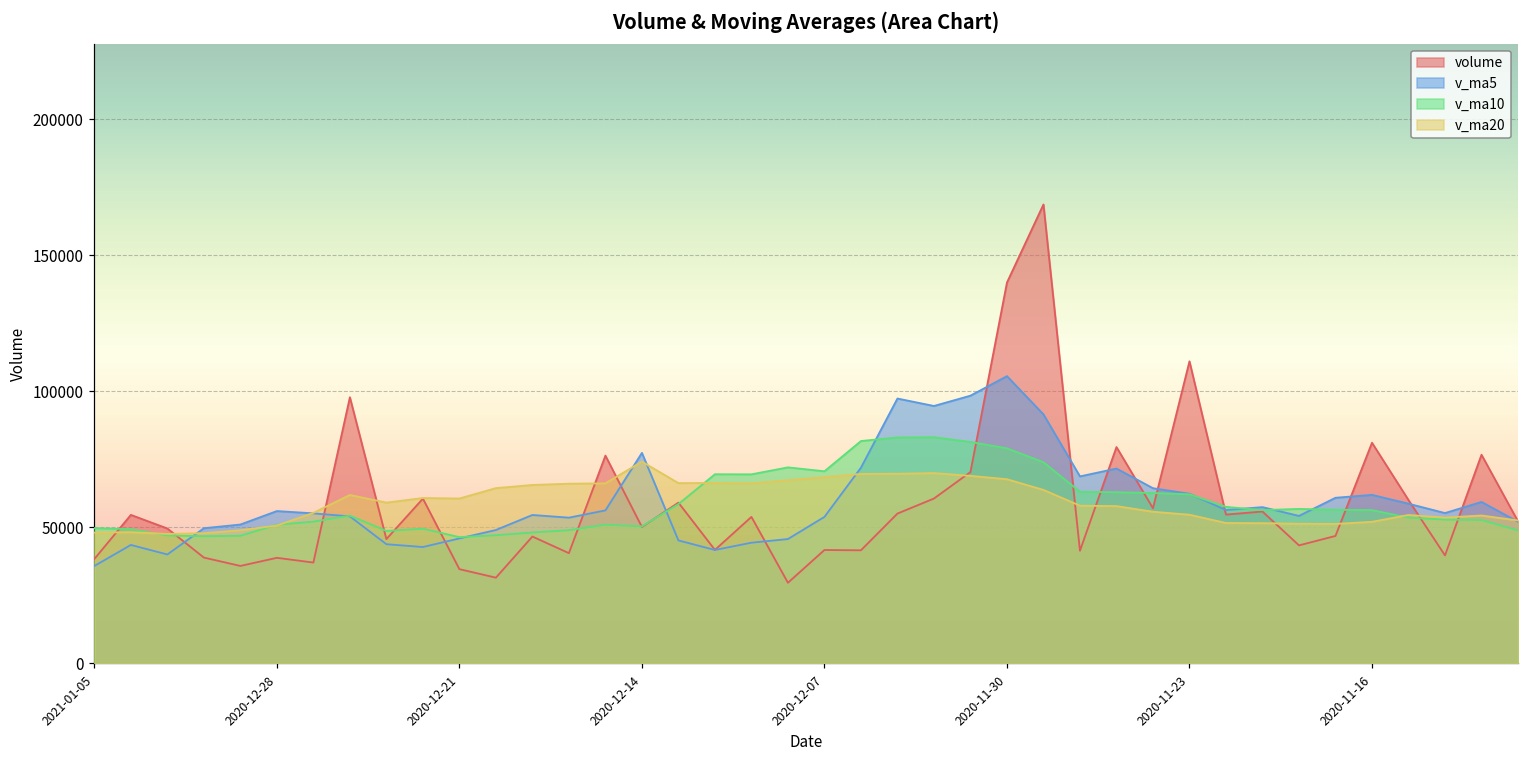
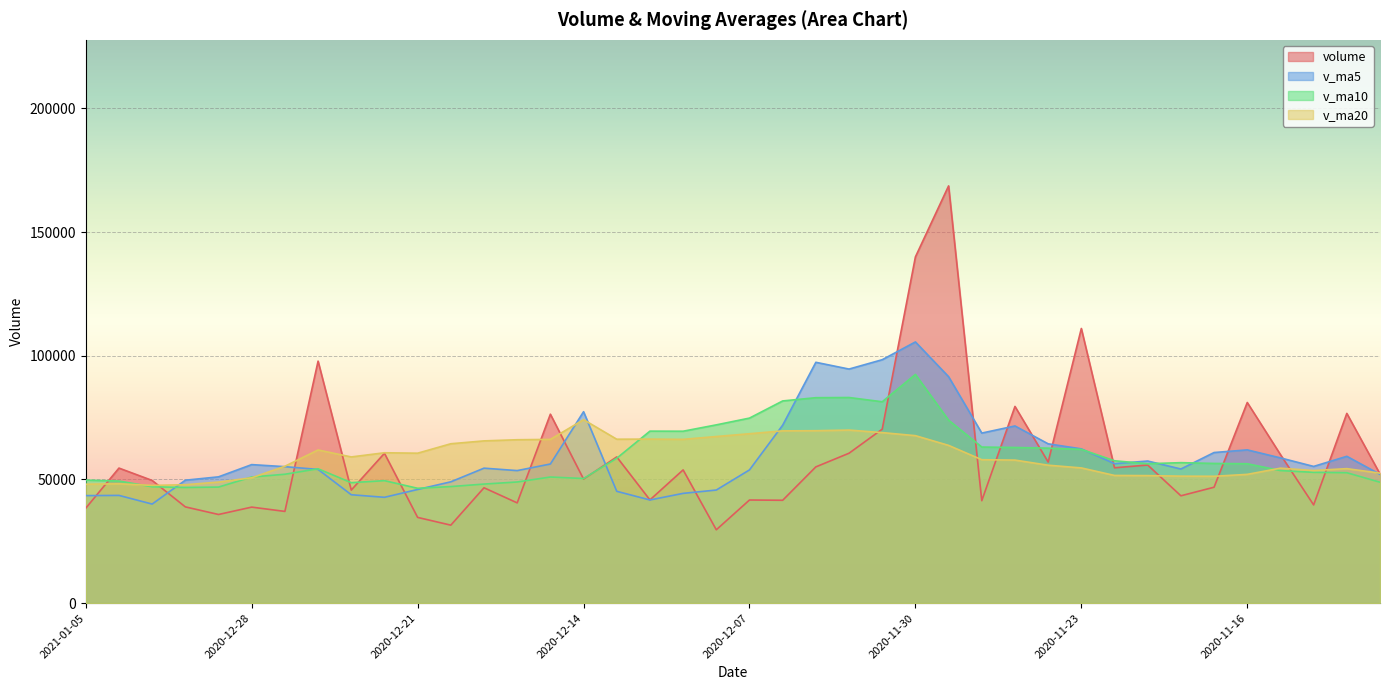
v_ma5, 2021-01-05: 36000 -> 43000
v_ma10, 2020-12-07: 71000 -> 75000
v_ma10, 2020-11-30: 79000 -> 92000
